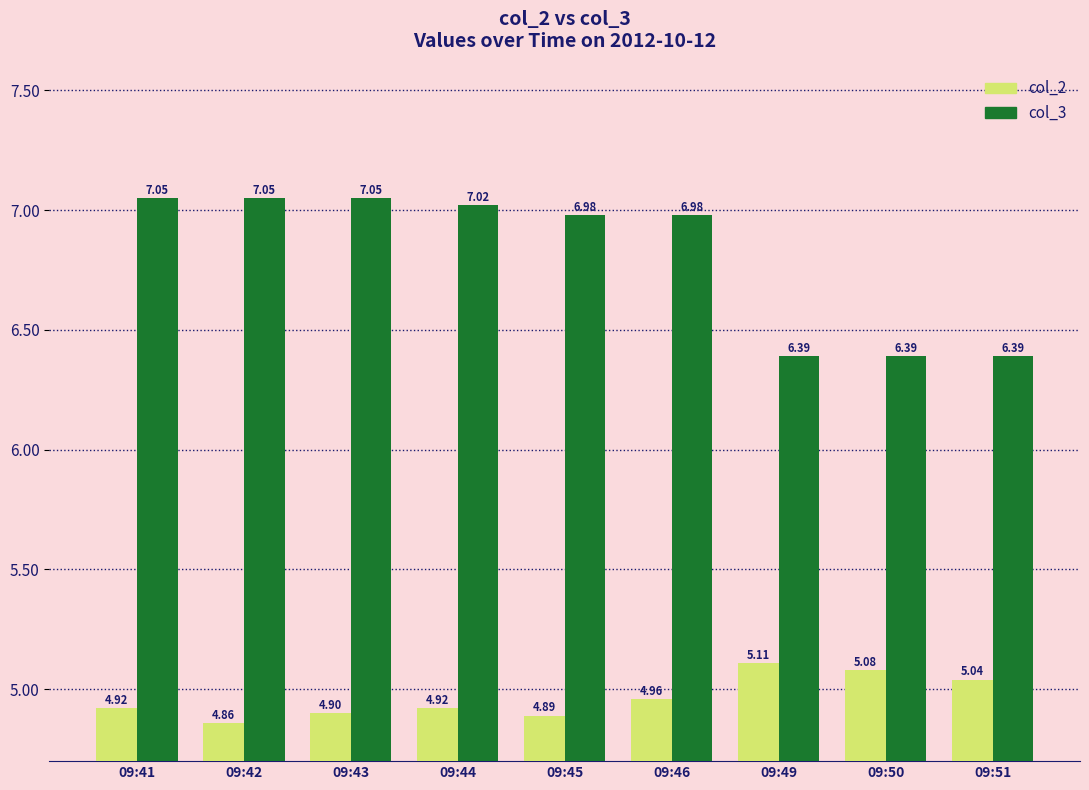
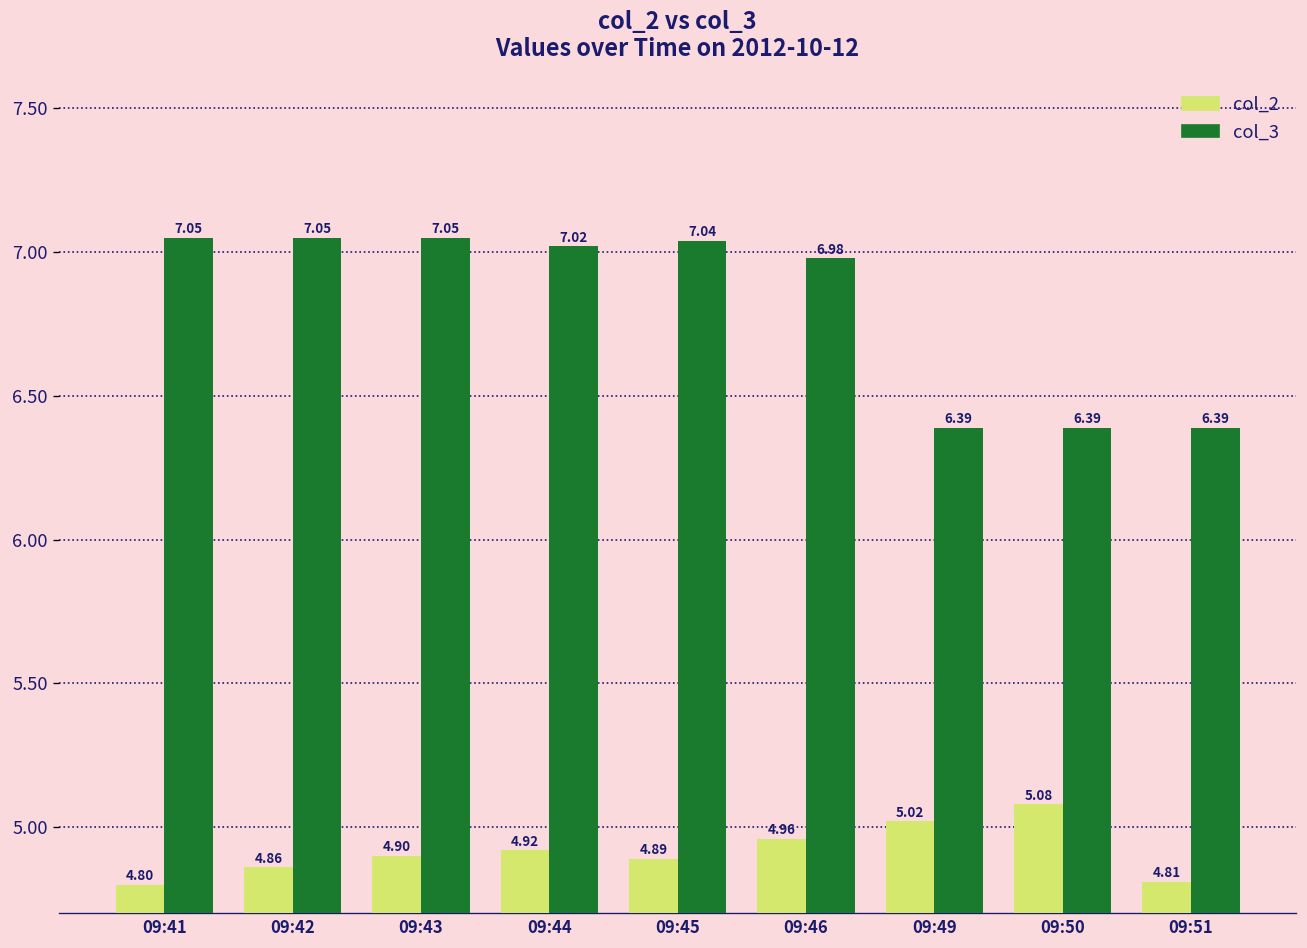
col_2, 09:41: 4.92 -> 4.80
col_3, 09:45: 6.98 -> 7.04
col_2, 09:49: 5.11 -> 5.02
col_2, 09:51: 5.04 -> 4.81
